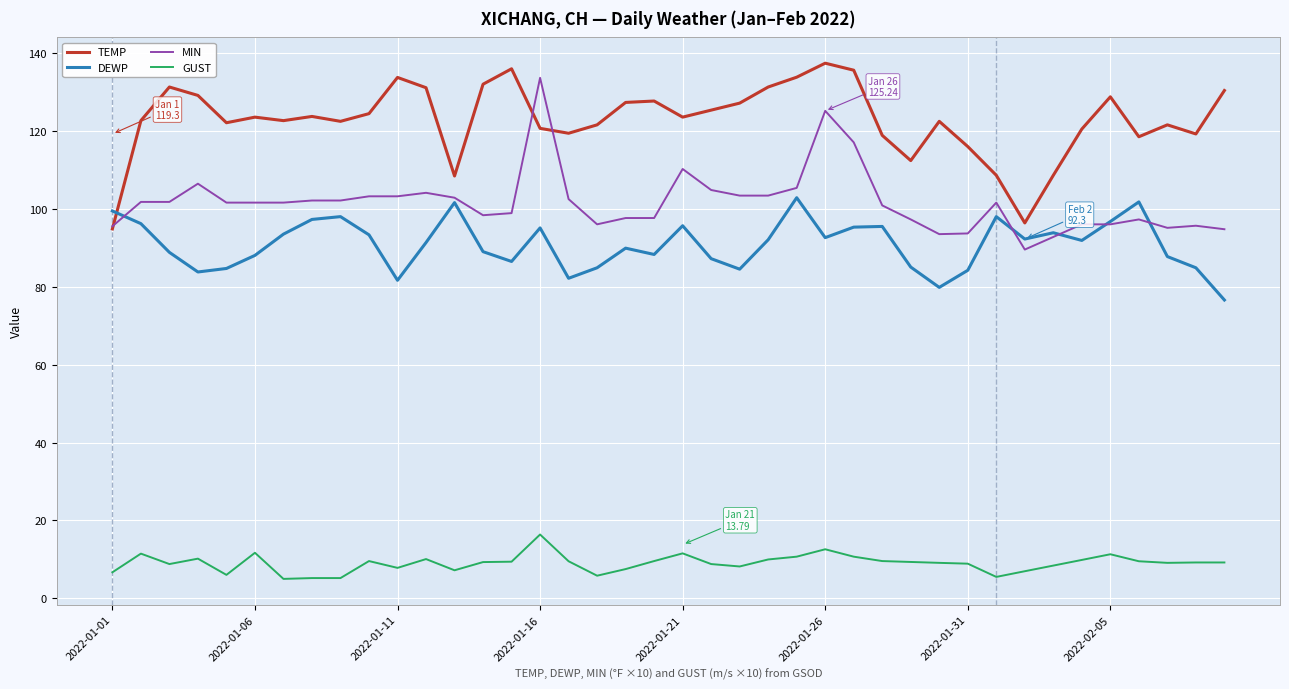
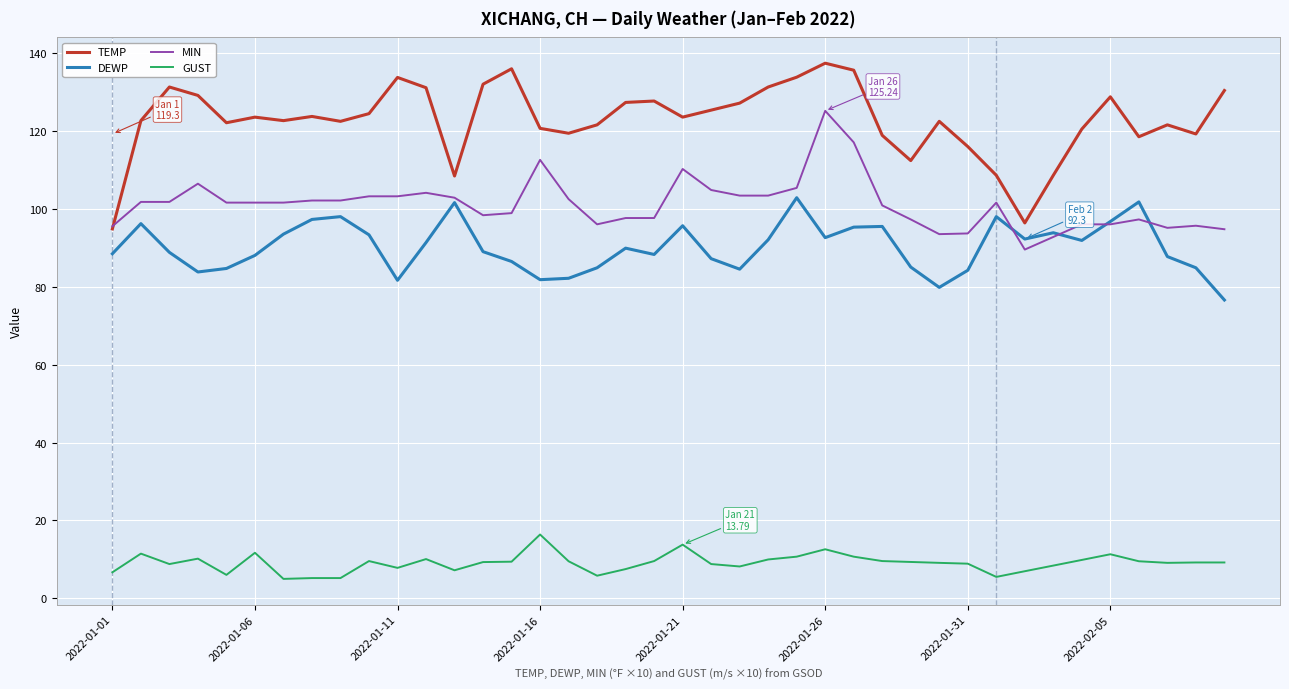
DEWP, 2022-01-01: 100 -> 89
DEWP, 2022-01-16: 95 -> 82
MIN, 2022-01-16: 134 -> 113
GUST, 2022-01-21: 12 -> 14
